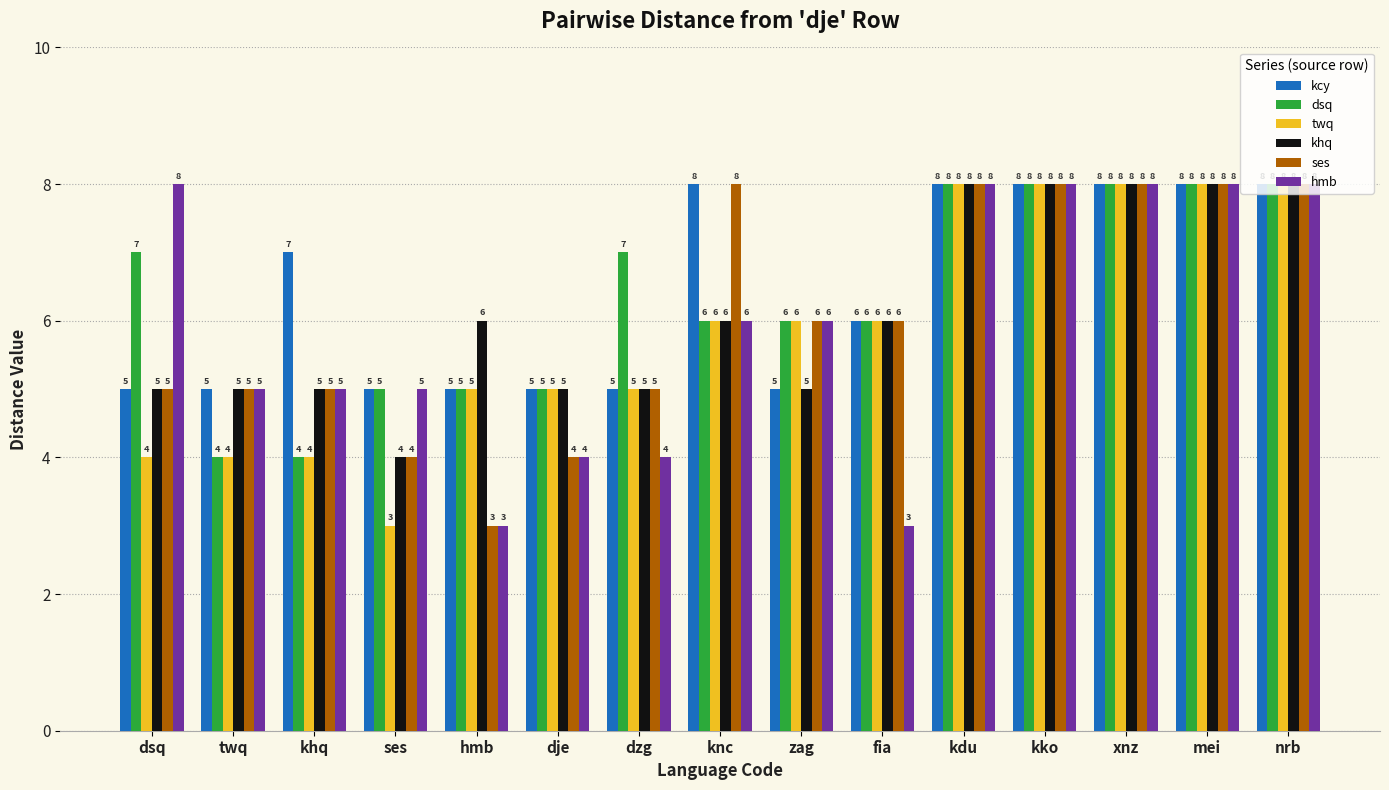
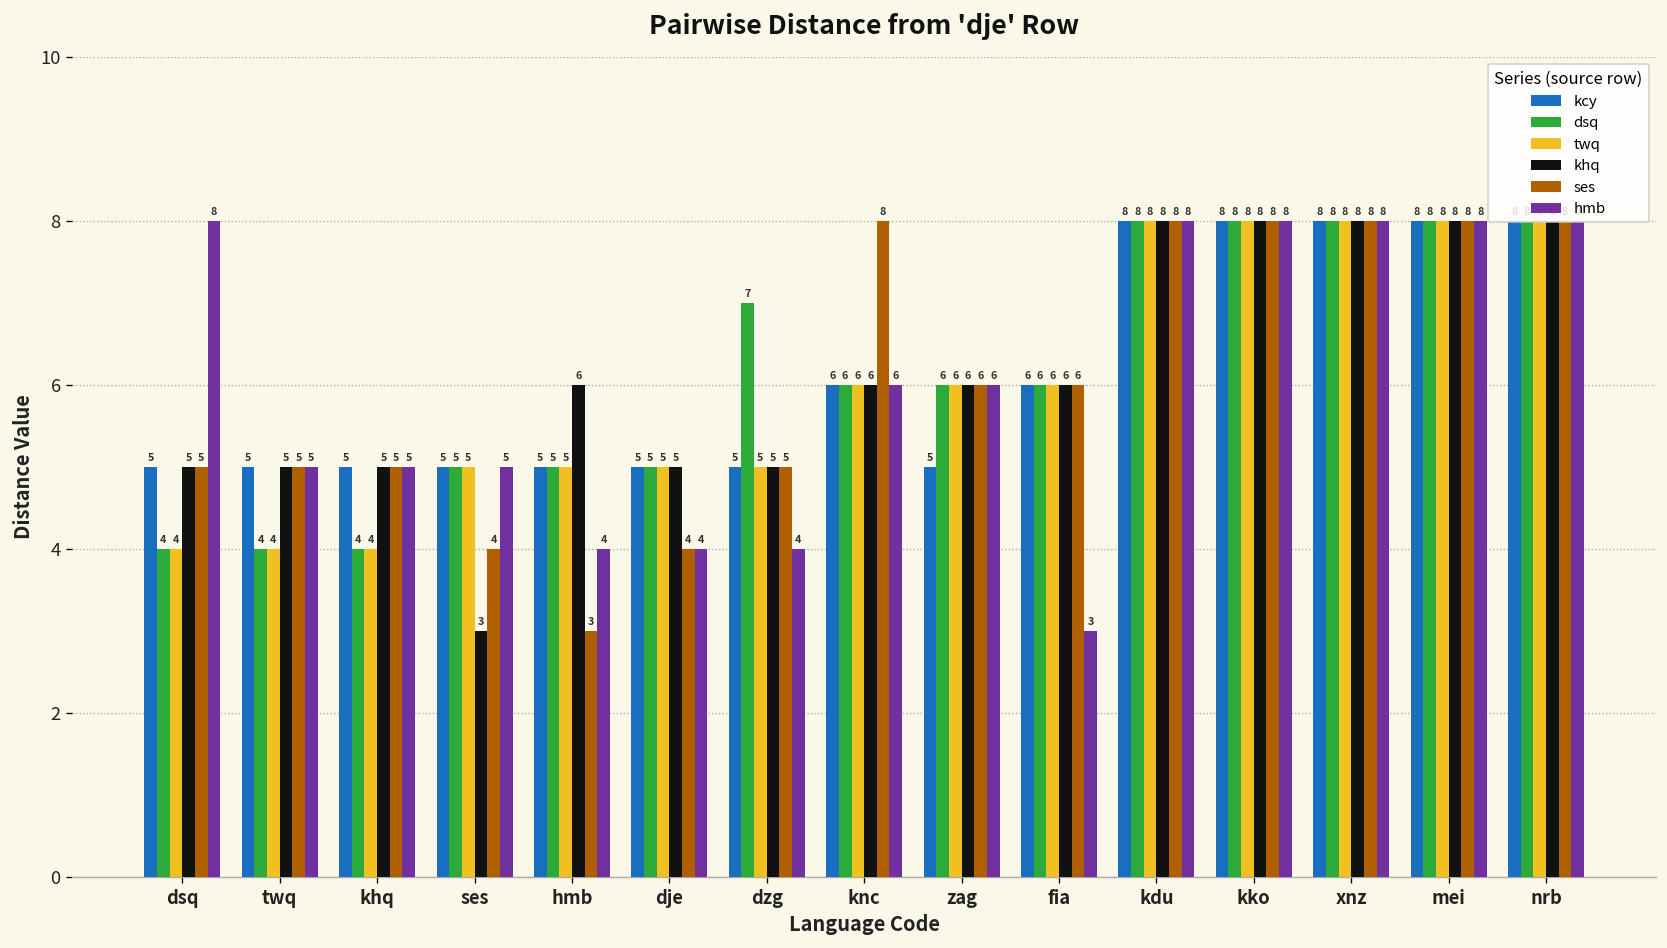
dsq, dsq: 7 -> 4
kcy, khq: 7 -> 5
twq, ses: 3 -> 5
khq, ses: 4 -> 3
hmb, hmb: 3 -> 4
kcy, knc: 8 -> 6
khq, zag: 5 -> 6
